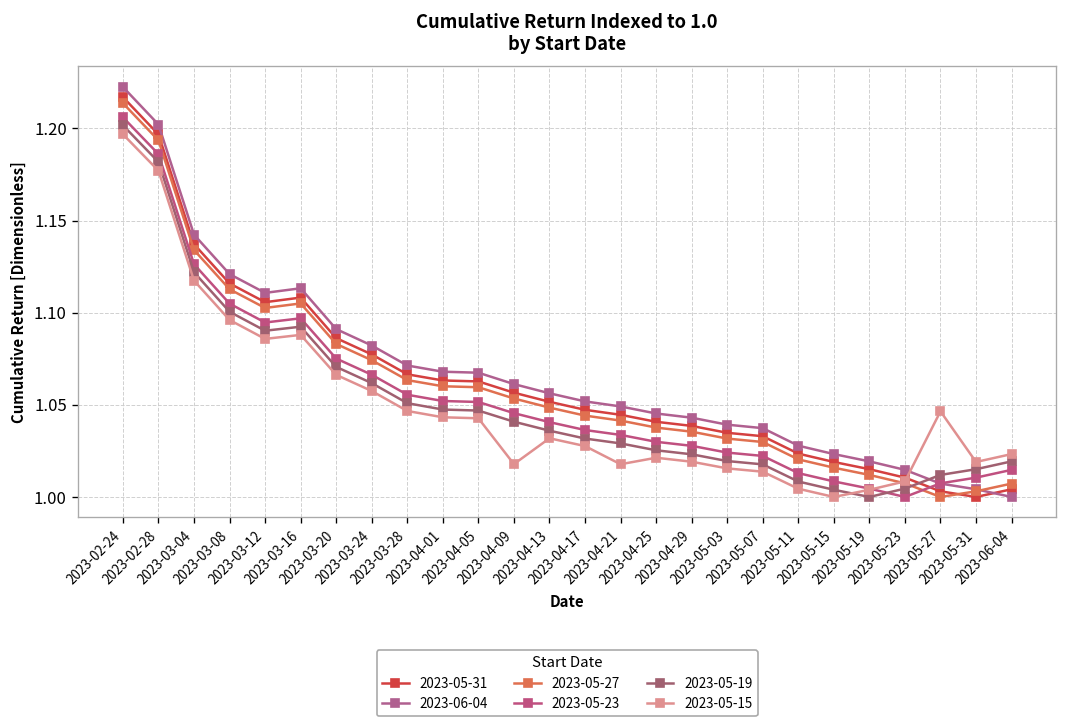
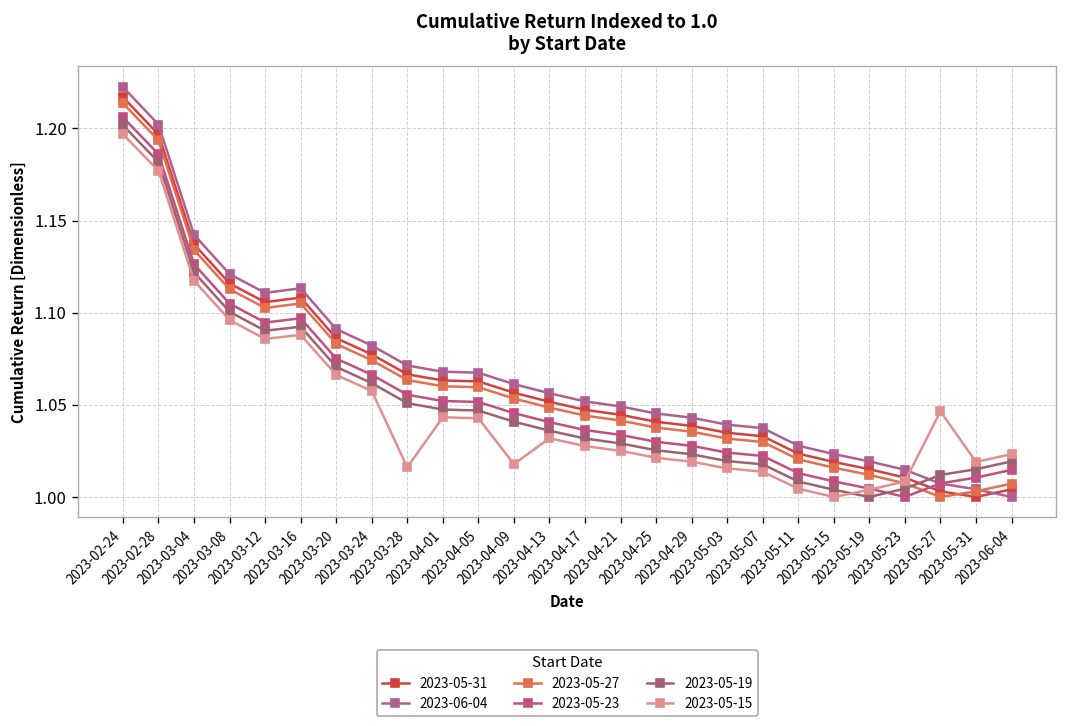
2023-05-15, 2023-03-28: 1.047 -> 1.016
2023-05-15, 2023-04-21: 1.018 -> 1.025
